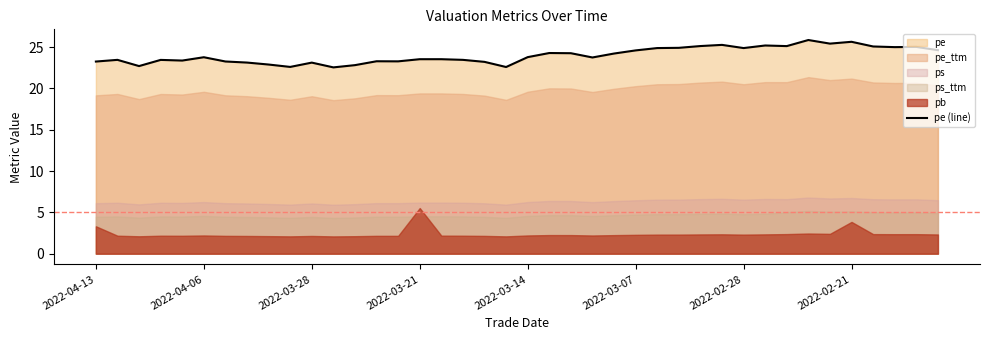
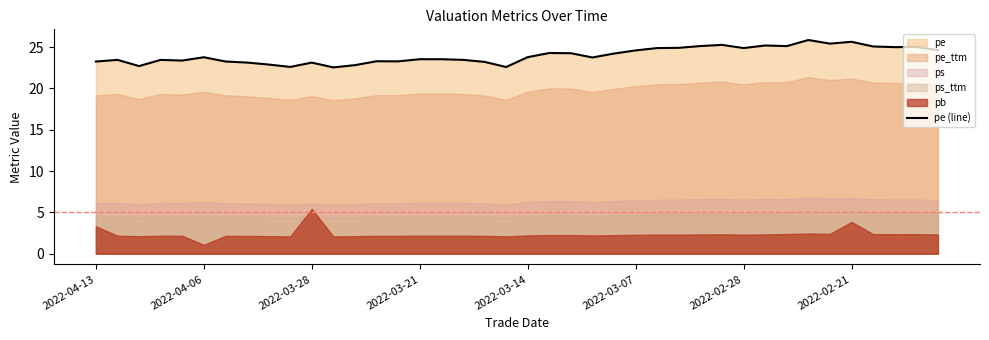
pb, 2022-04-06: 2 -> 1
pb, 2022-03-28: 2 -> 5
pb, 2022-03-21: 6 -> 2
